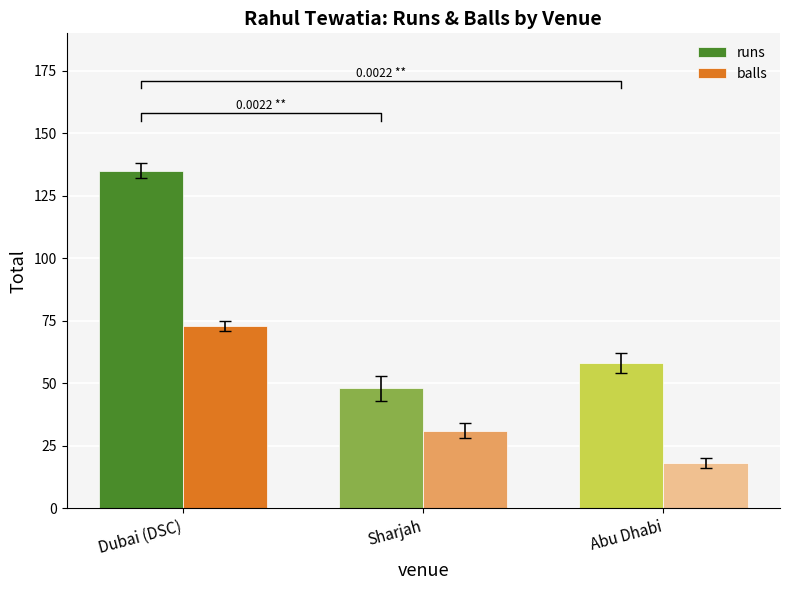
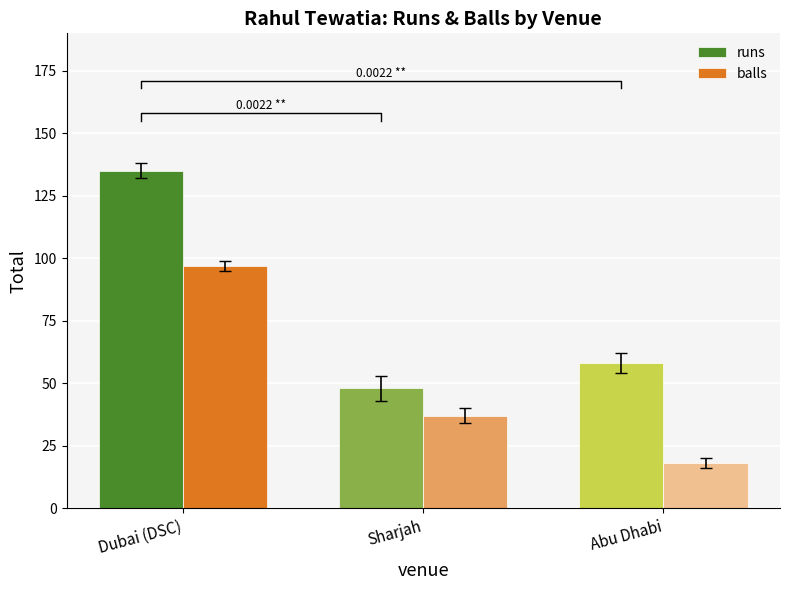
balls, Dubai (DSC): 73 -> 97
balls, Sharjah: 31 -> 37
